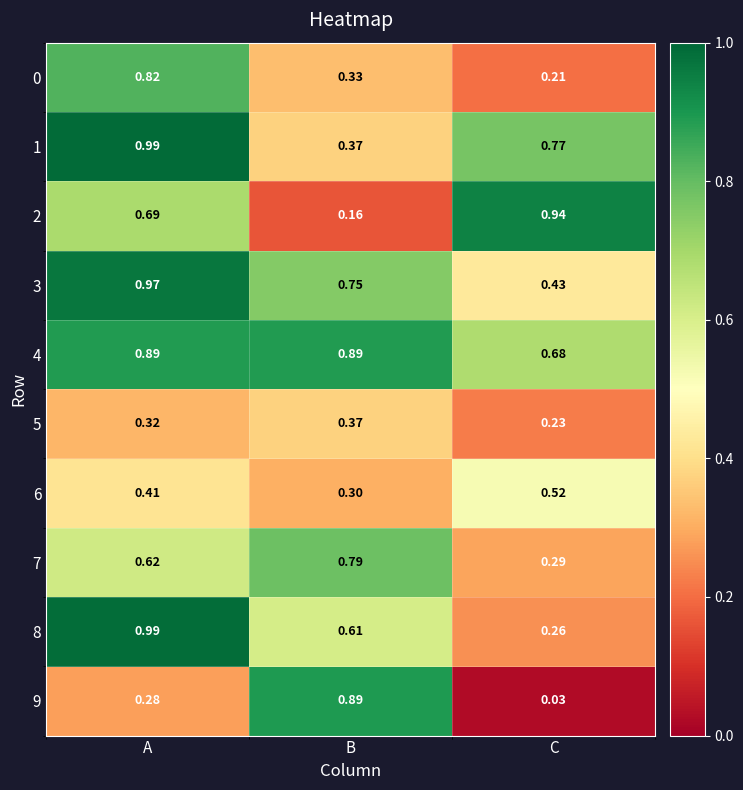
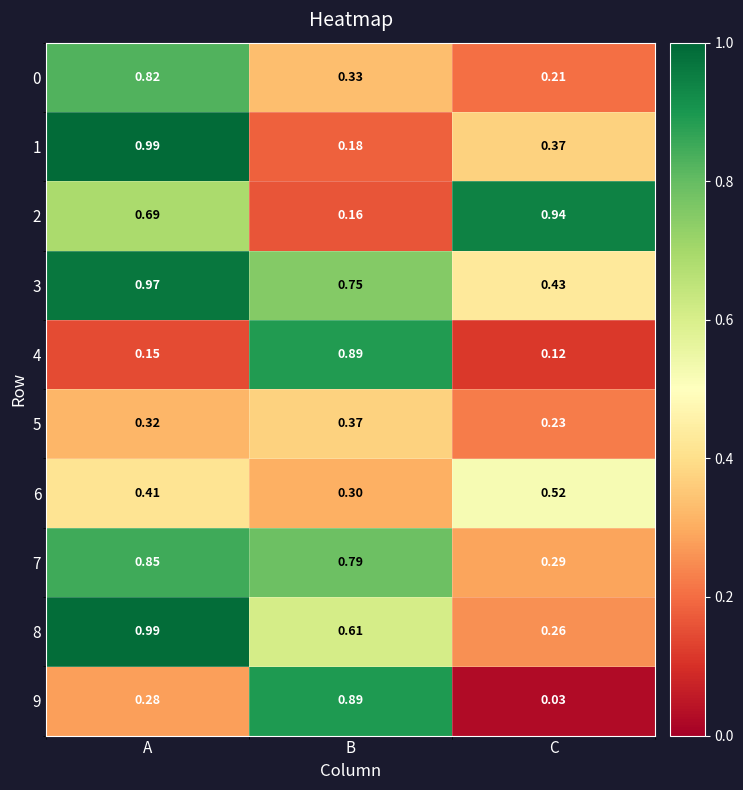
1, B: 0.37 -> 0.18
1, C: 0.77 -> 0.37
4, A: 0.89 -> 0.15
4, C: 0.68 -> 0.12
7, A: 0.62 -> 0.85
